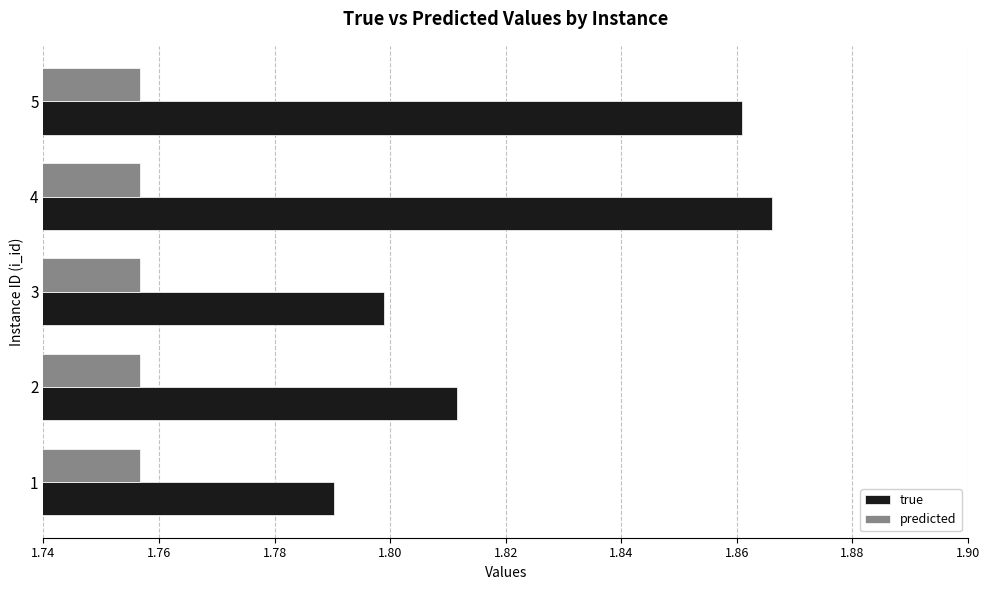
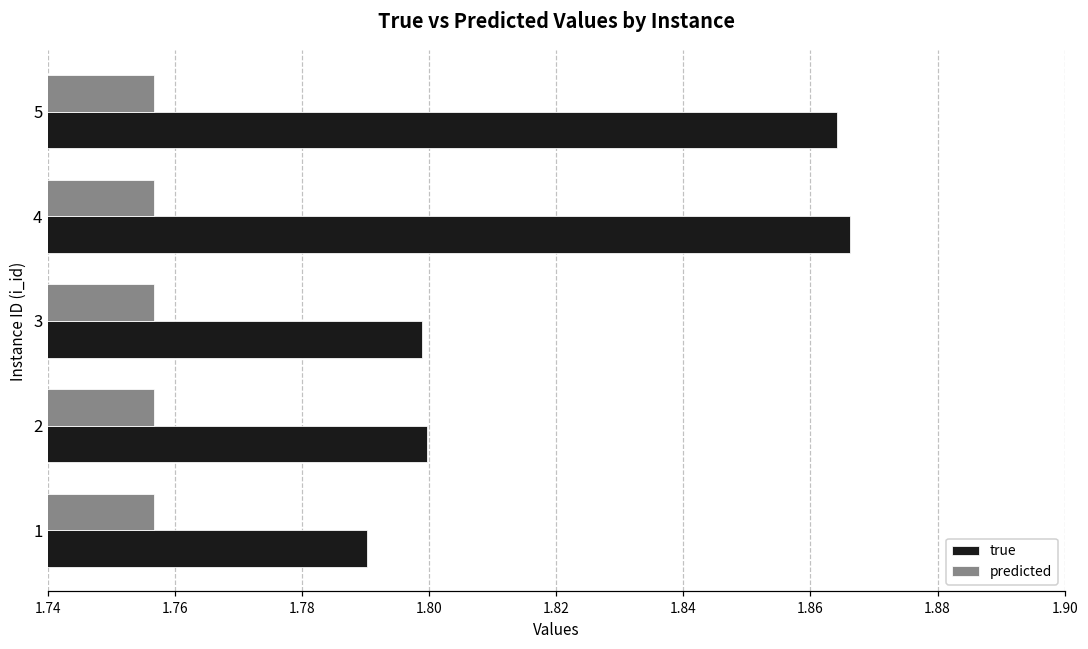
true, 5: 1.861 -> 1.864
true, 2: 1.812 -> 1.800
